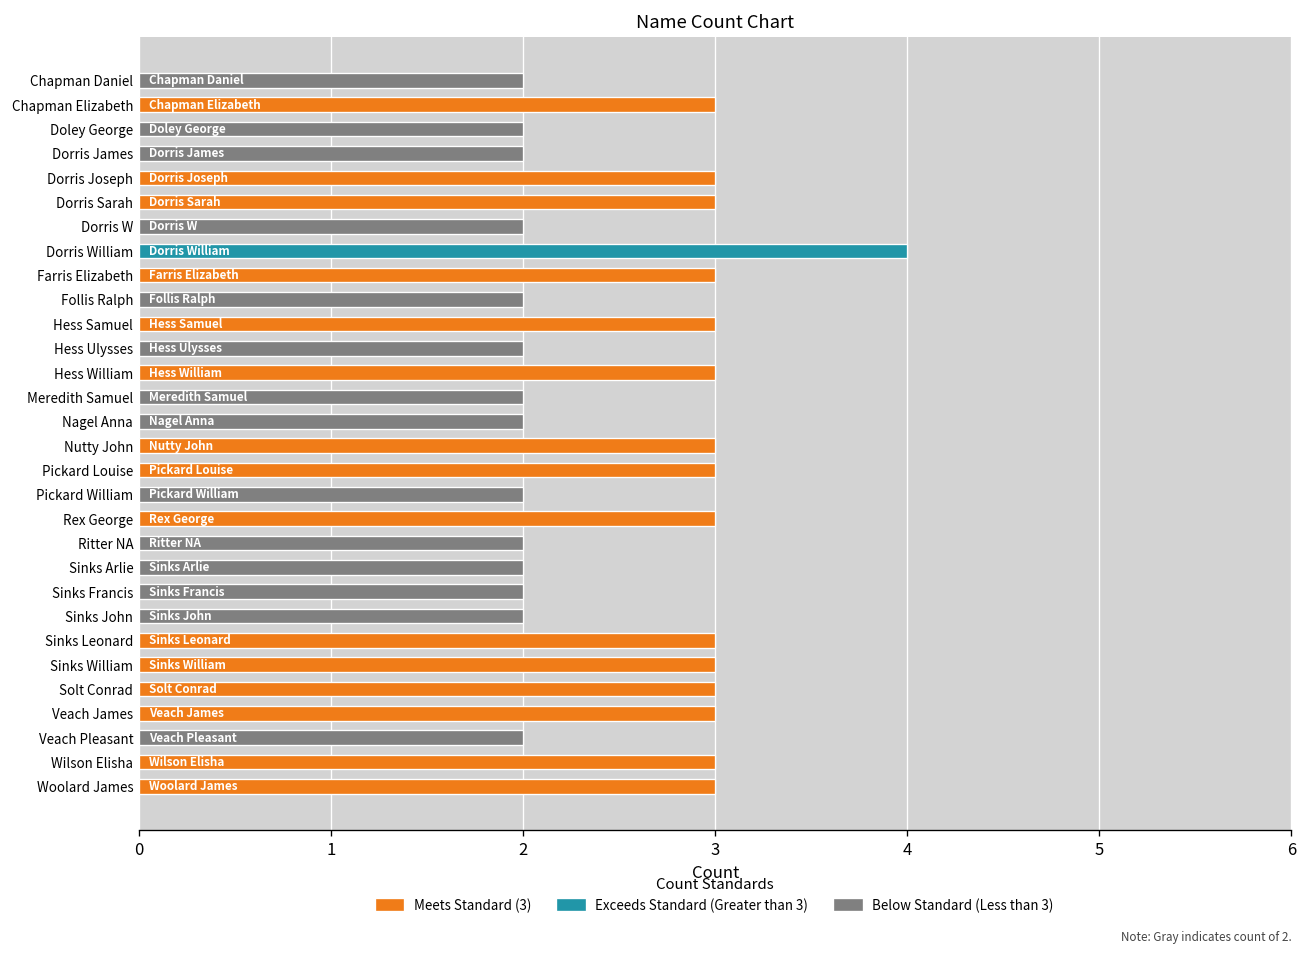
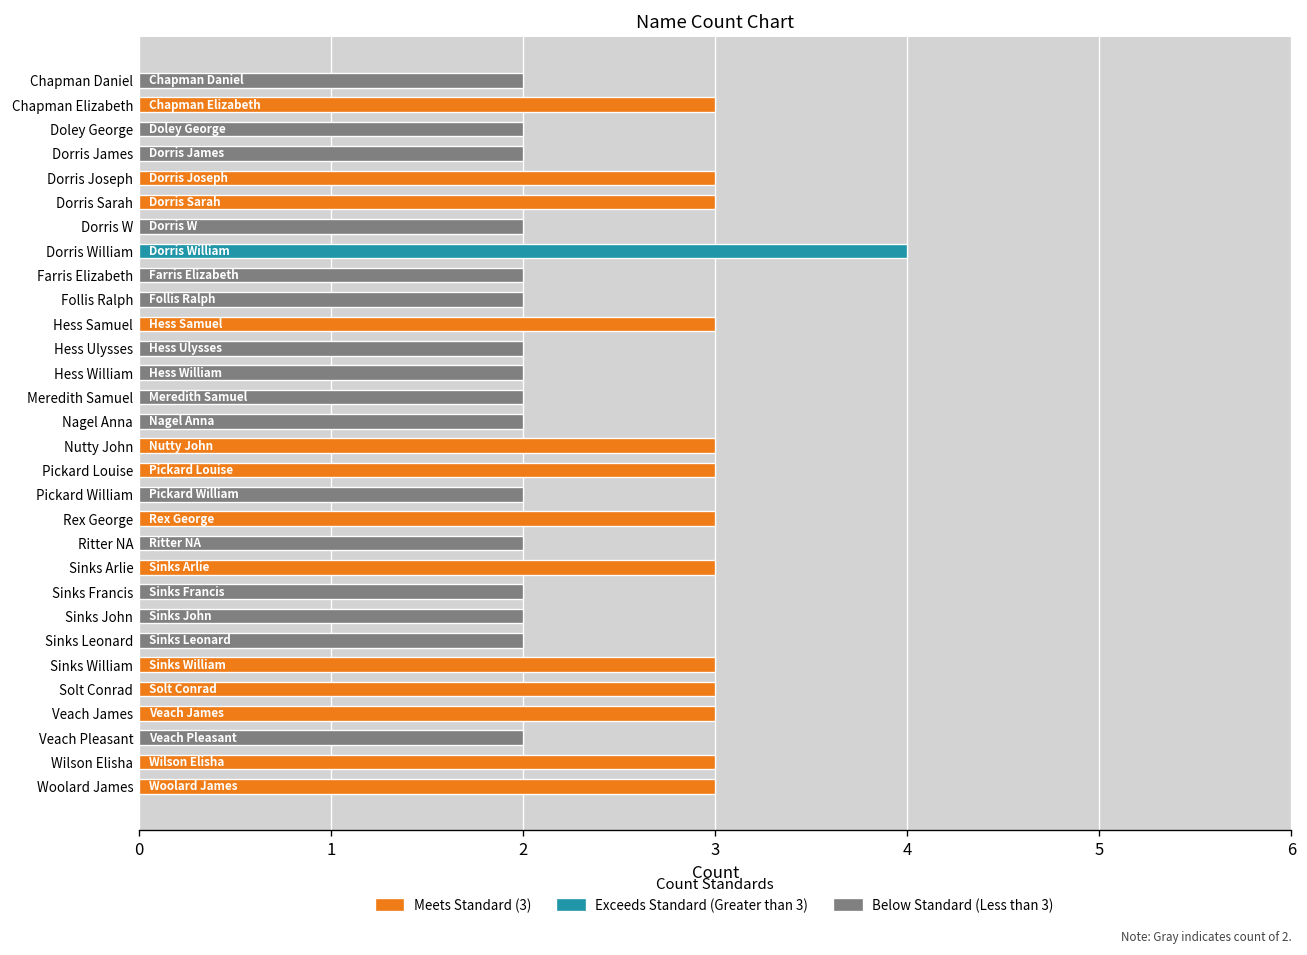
Farris Elizabeth: 3 -> 2
Hess William: 3 -> 2
Sinks Arlie: 2 -> 3
Sinks Leonard: 3 -> 2
